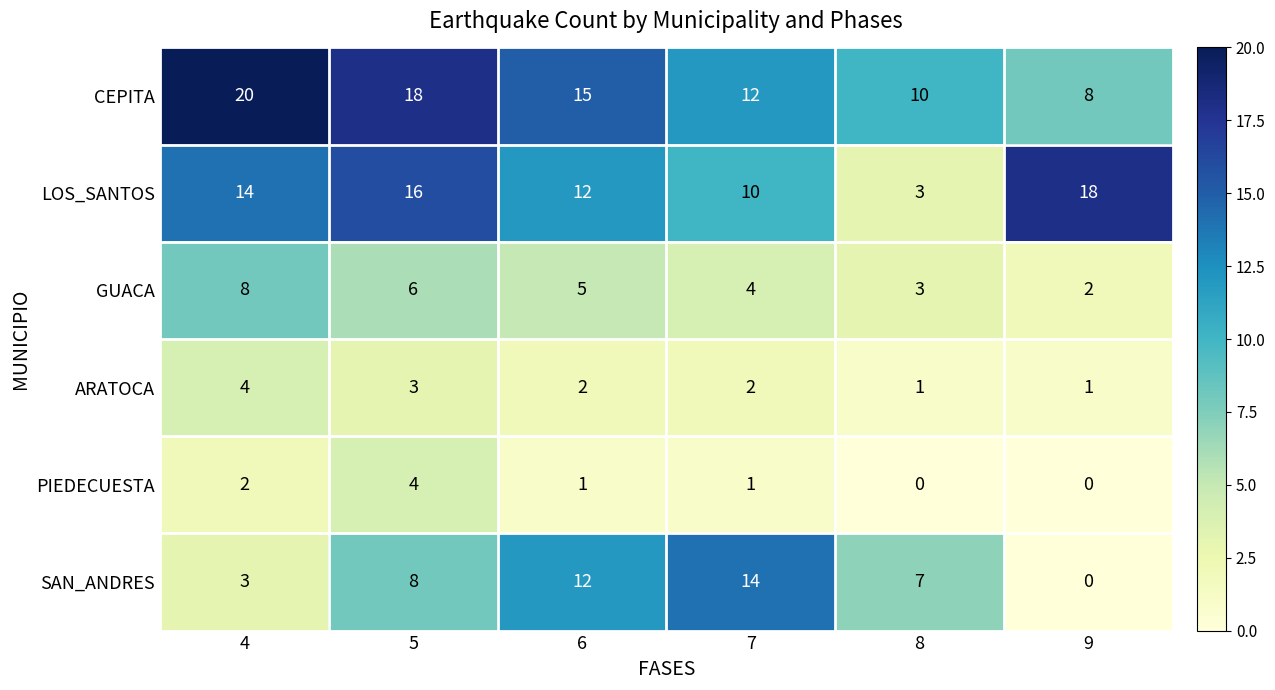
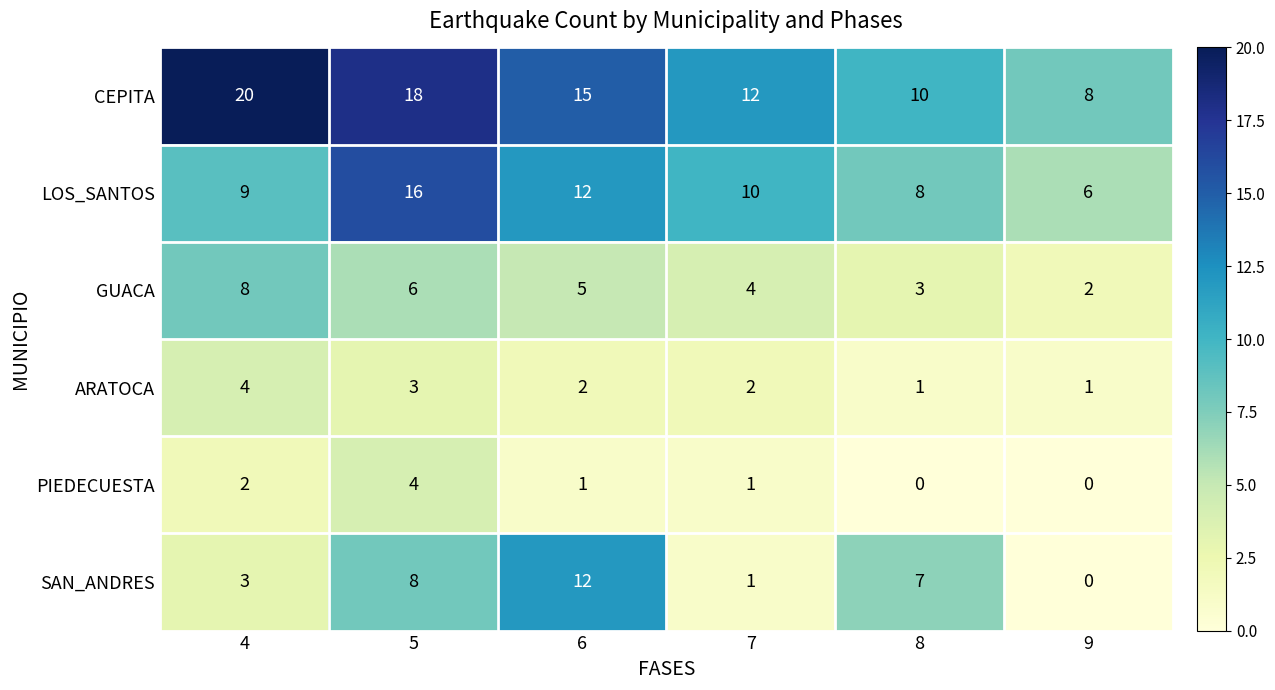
LOS_SANTOS, 4: 14 -> 9
LOS_SANTOS, 8: 3 -> 8
LOS_SANTOS, 9: 18 -> 6
SAN_ANDRES, 7: 14 -> 1
